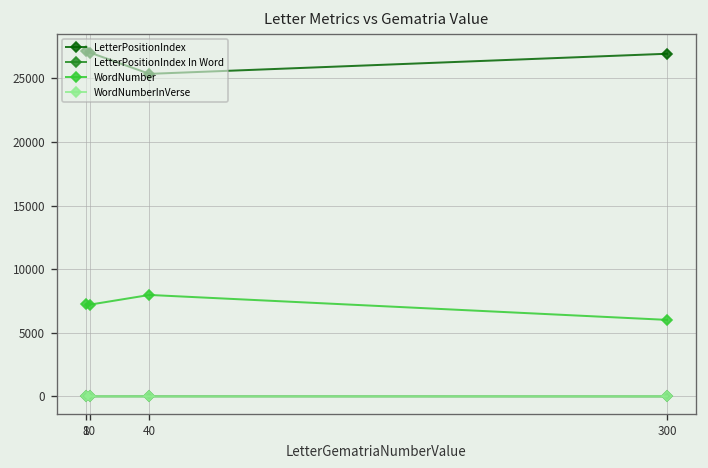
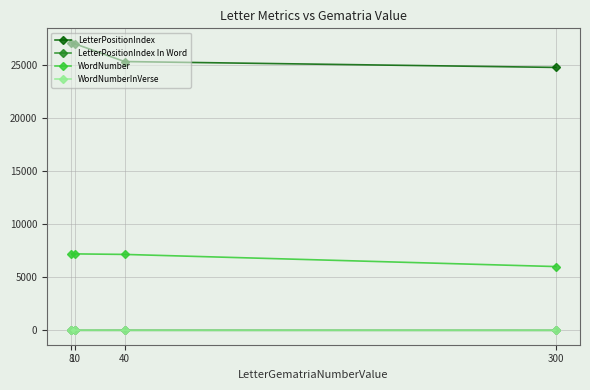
WordNumber, 40: 8000 -> 7200
LetterPositionIndex, 300: 26900 -> 24800
